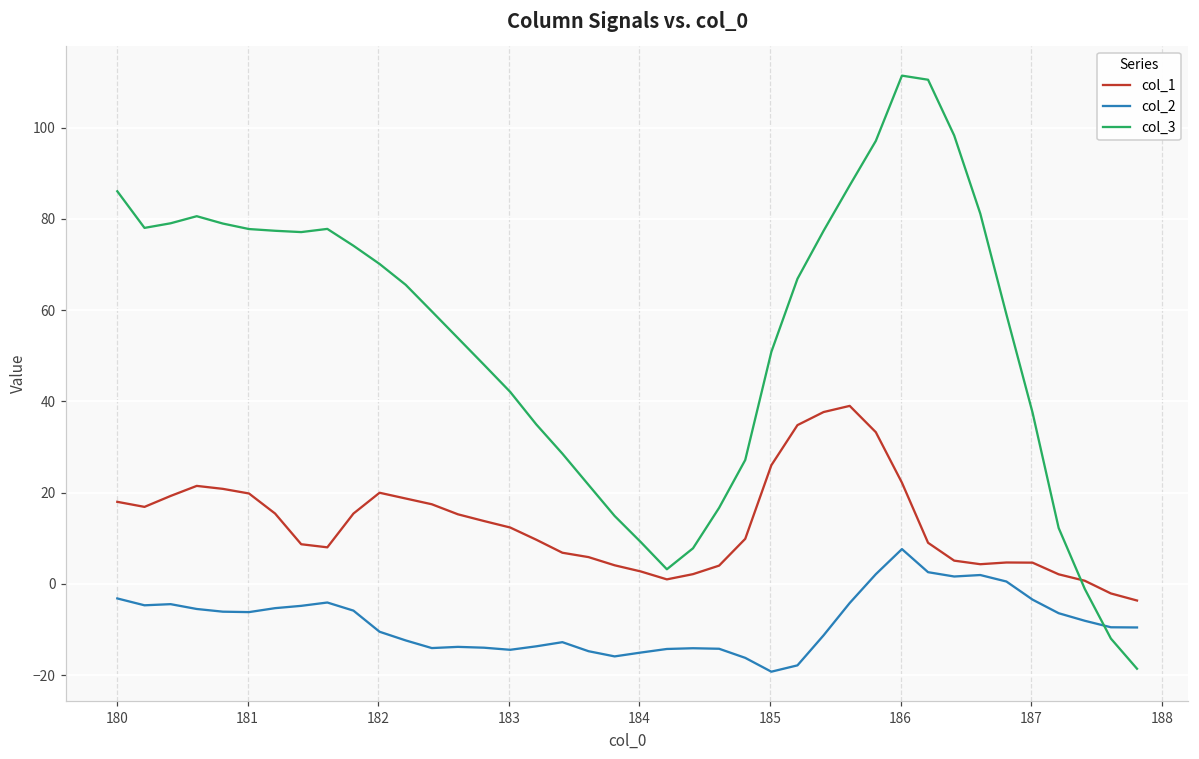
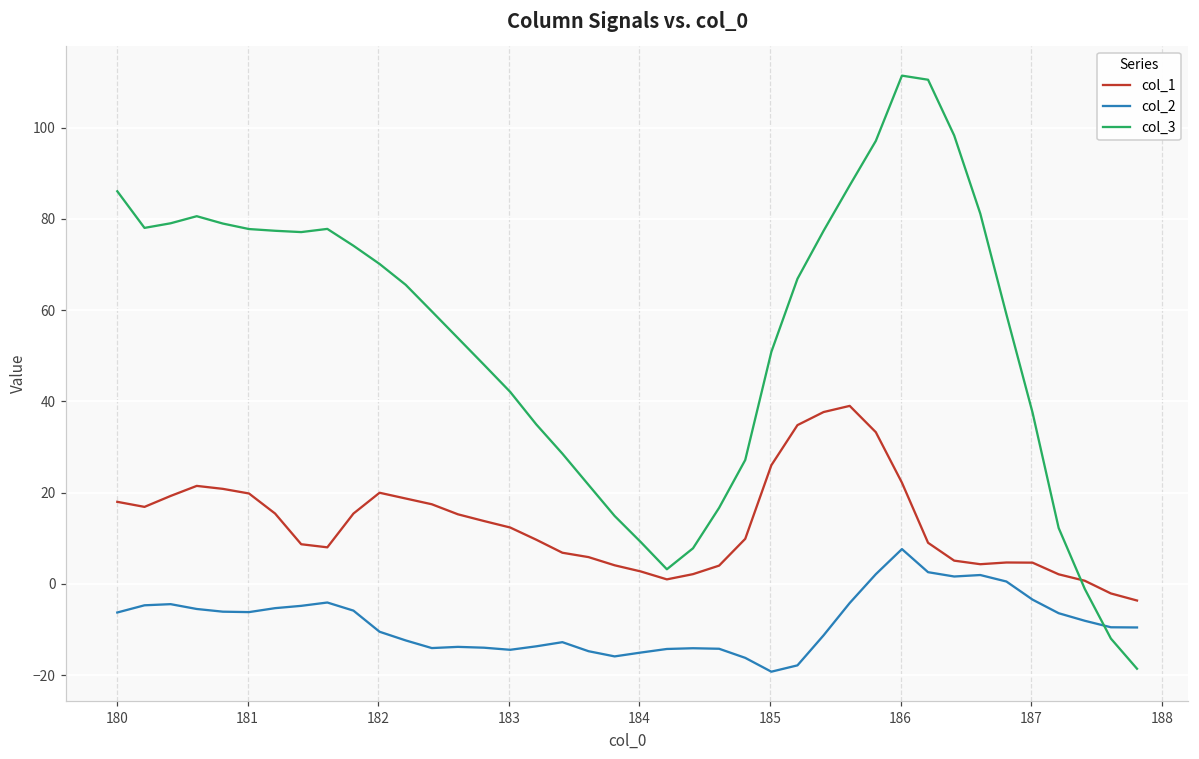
col_2, 180: -3 -> -6
